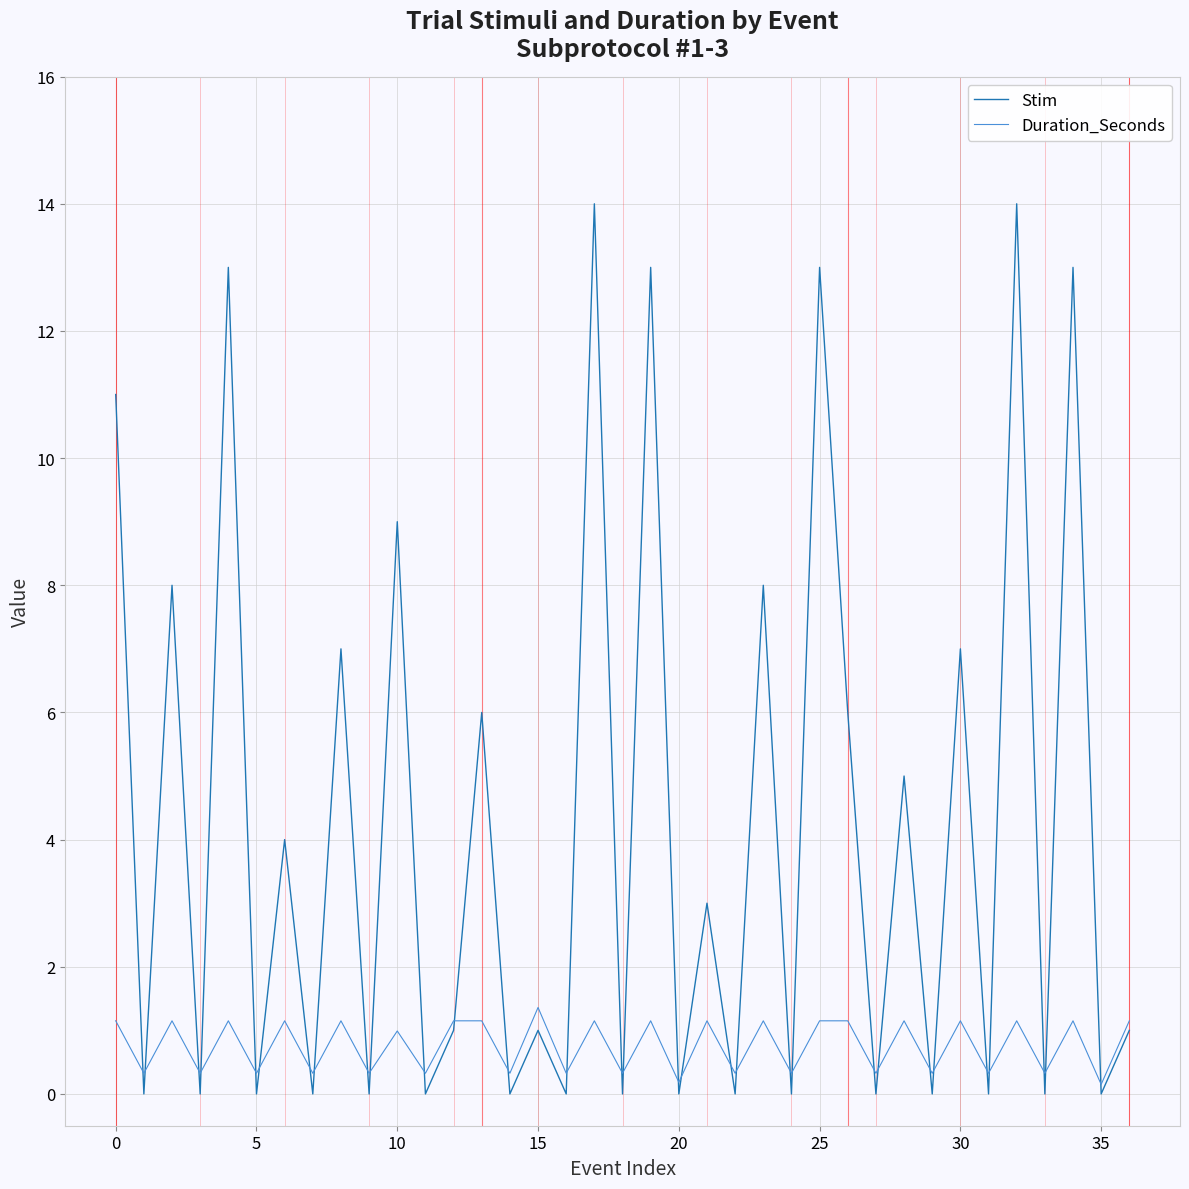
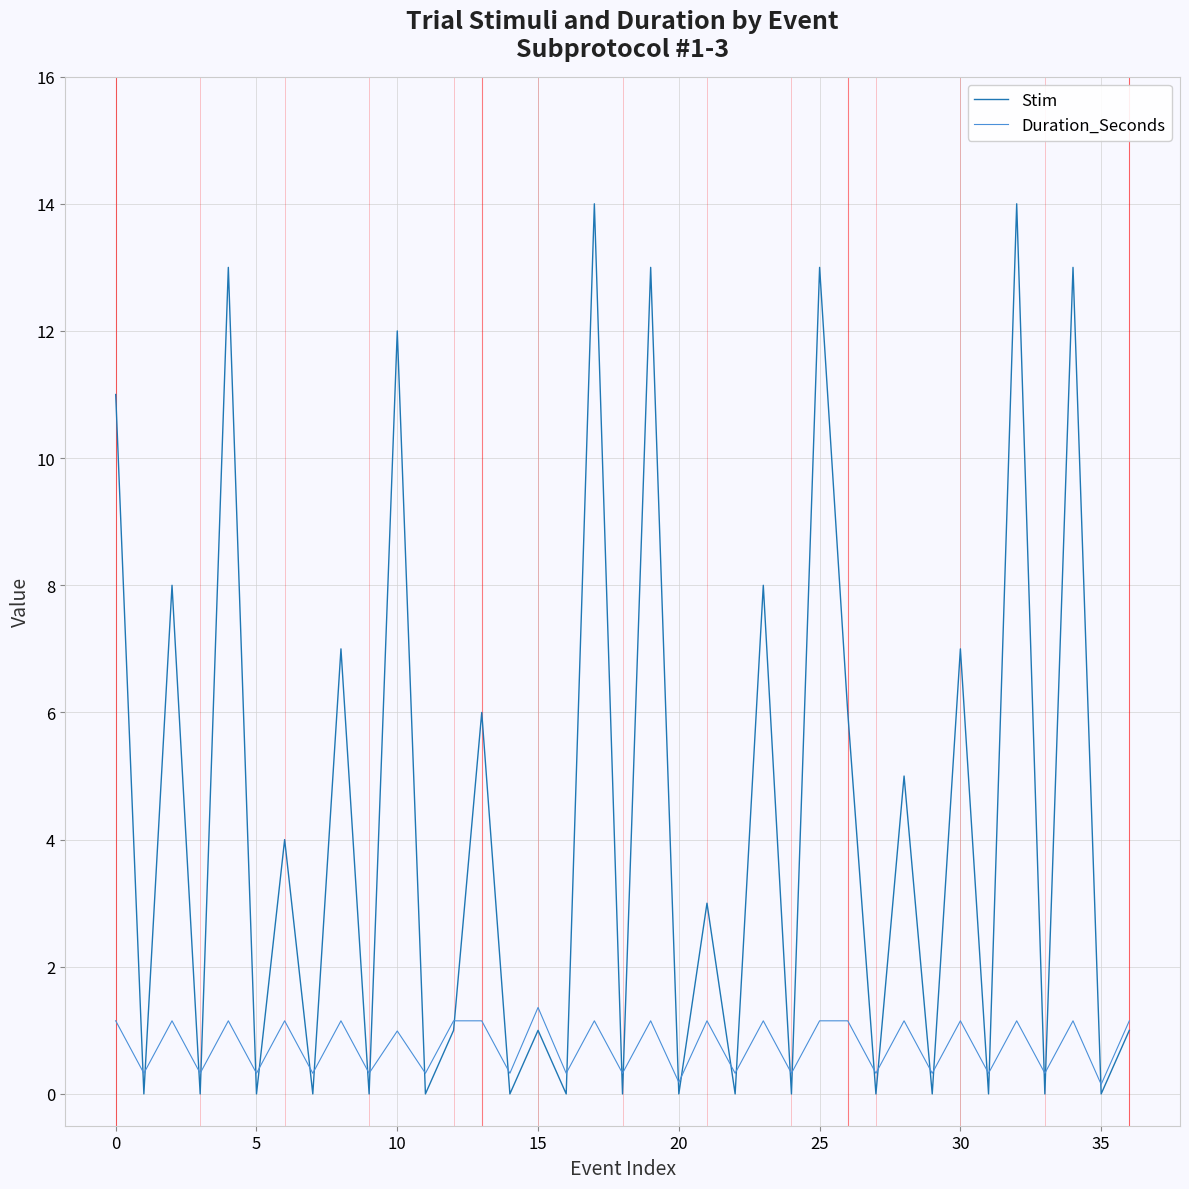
Stim, 10: 9 -> 12
